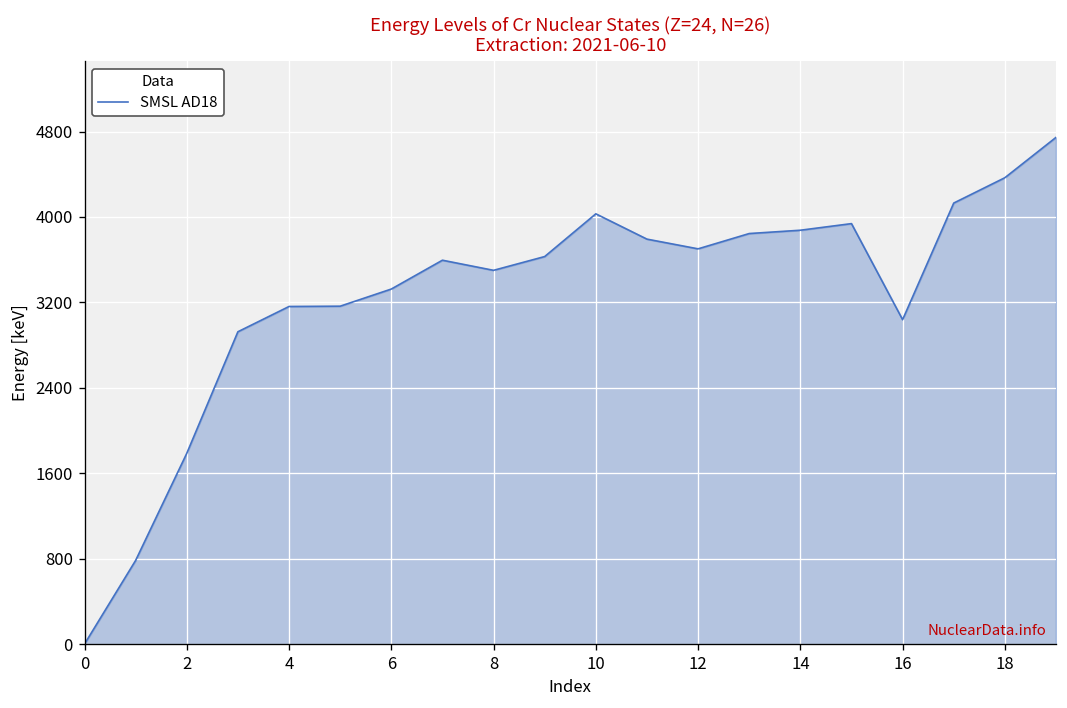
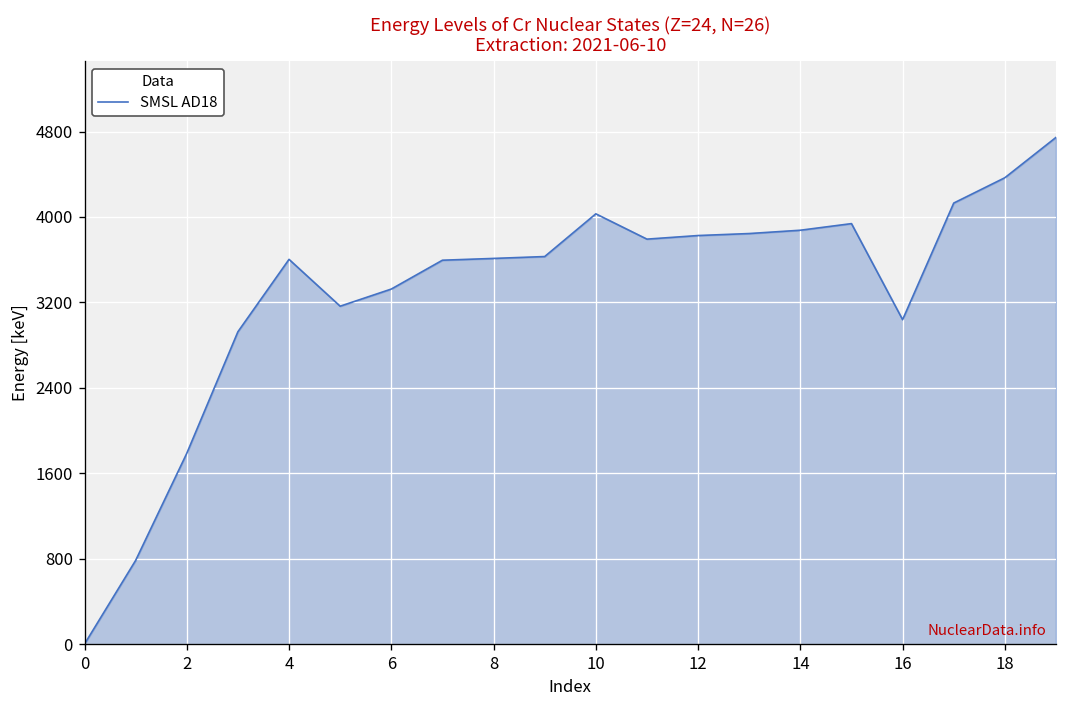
4: 3200 -> 3600
8: 3500 -> 3600
12: 3700 -> 3800
